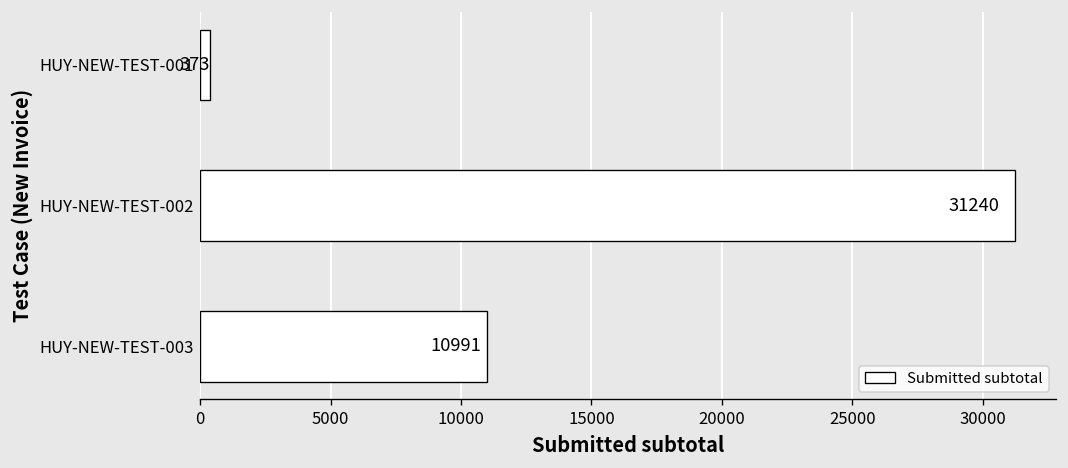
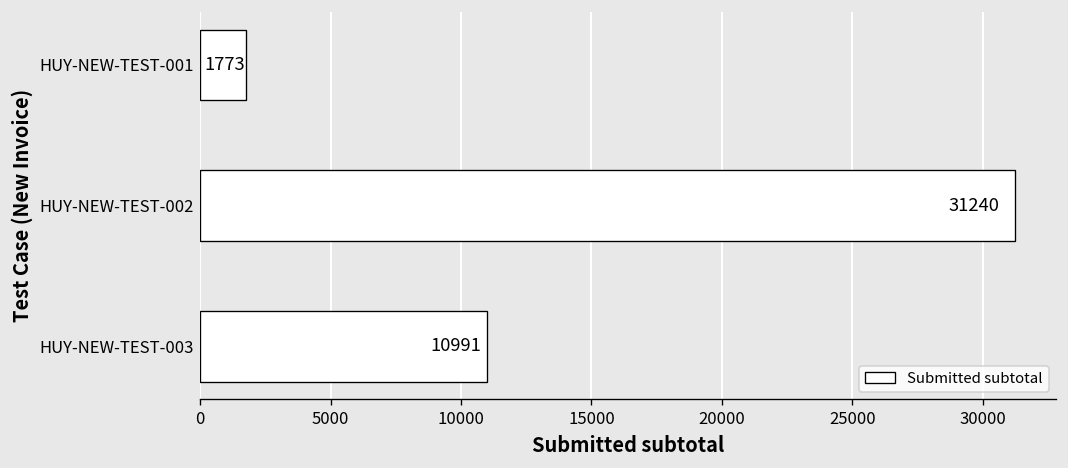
HUY-NEW-TEST-001: 373 -> 1773
